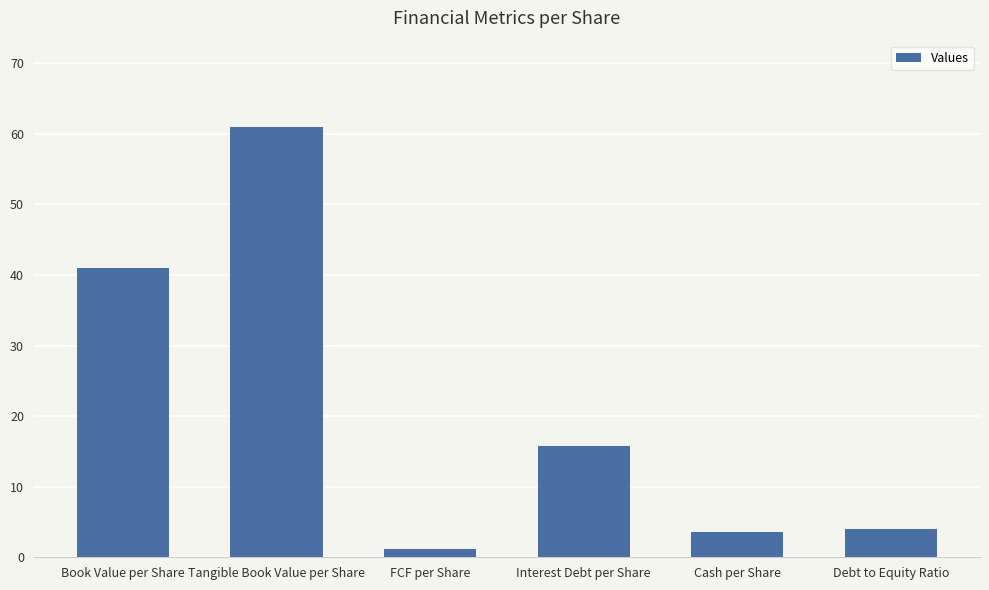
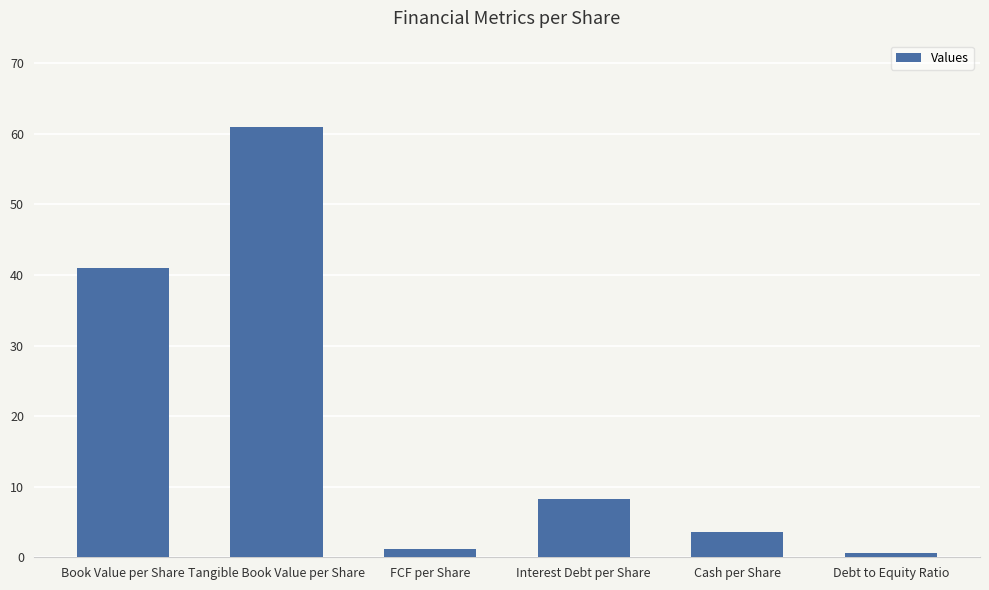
Interest Debt per Share: 16 -> 8
Debt to Equity Ratio: 4 -> 1
